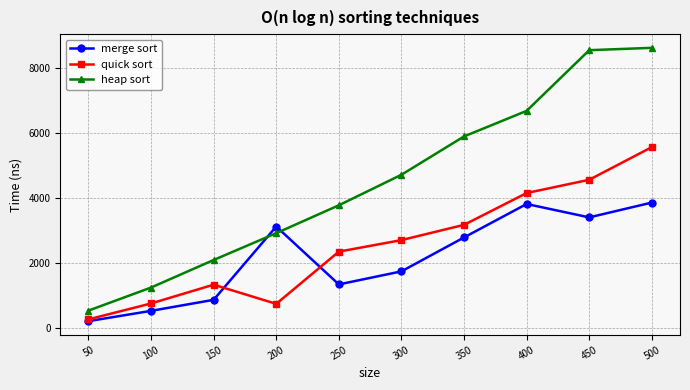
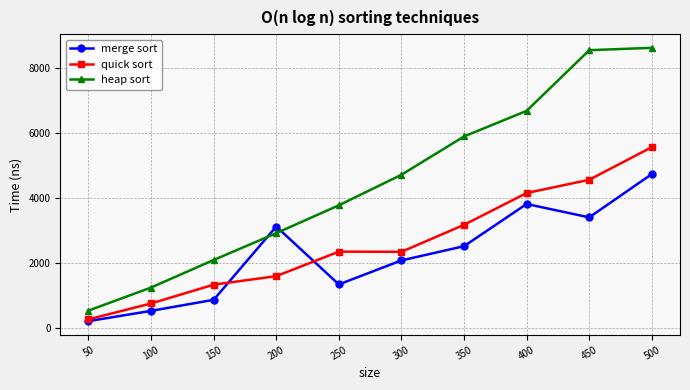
quick sort, 200: 800 -> 1600
merge sort, 300: 1800 -> 2100
quick sort, 300: 2700 -> 2400
merge sort, 350: 2800 -> 2500
merge sort, 500: 3900 -> 4700
